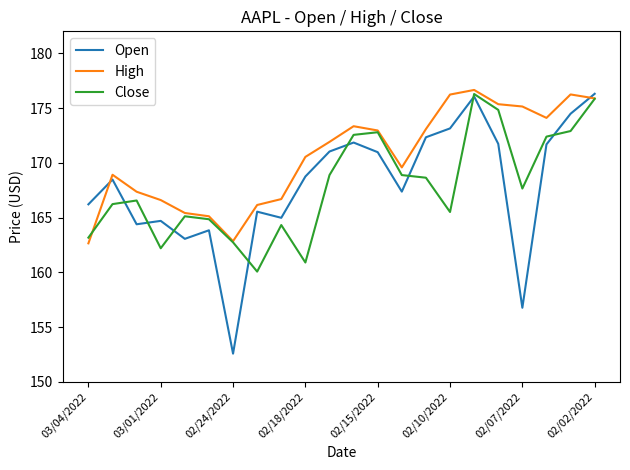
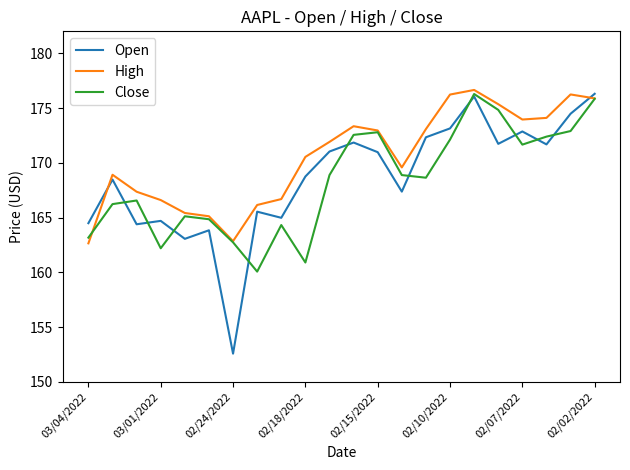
Open, 03/04/2022: 166.2 -> 164.5
Close, 02/10/2022: 165.5 -> 172.1
Open, 02/07/2022: 156.8 -> 172.9
High, 02/07/2022: 175.1 -> 174.0
Close, 02/07/2022: 167.7 -> 171.7
